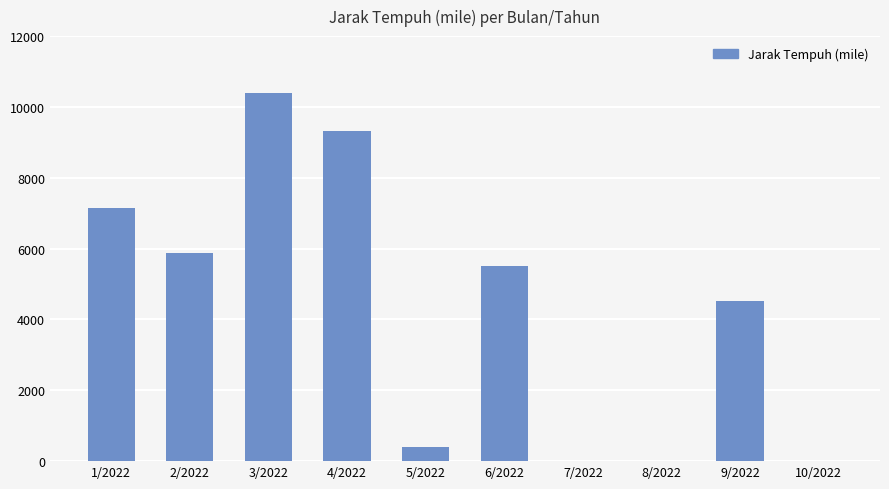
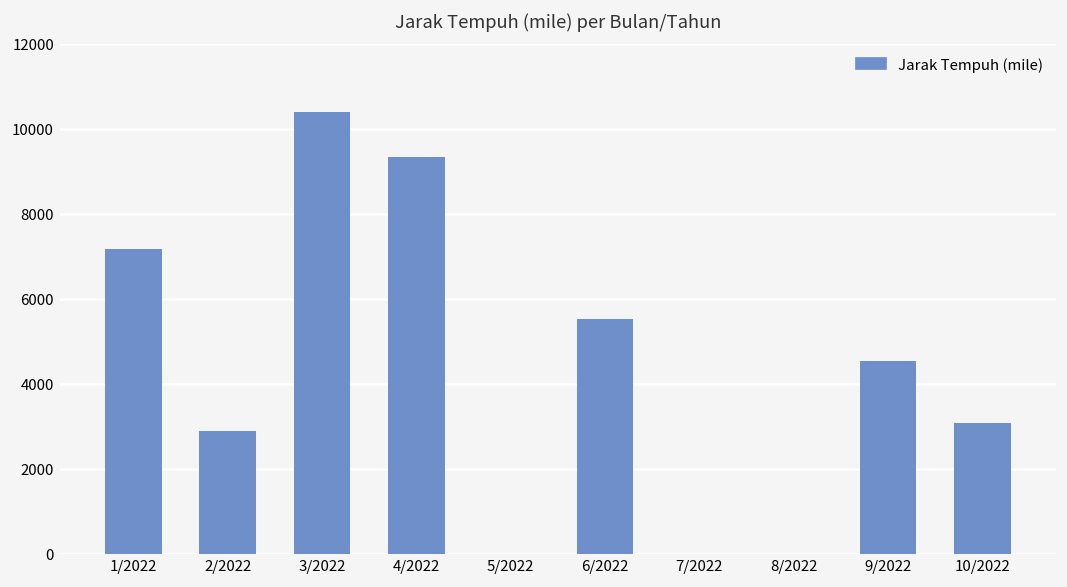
2/2022: 5900 -> 2900
5/2022: 400 -> 0
10/2022: 0 -> 3100
